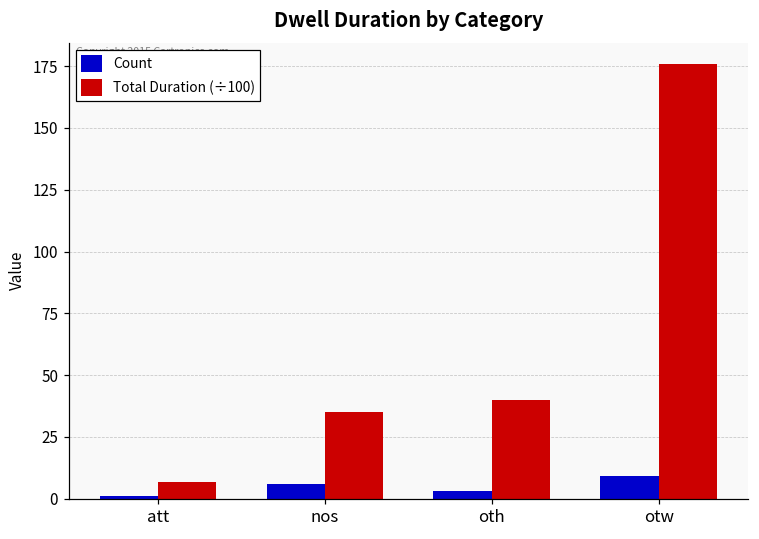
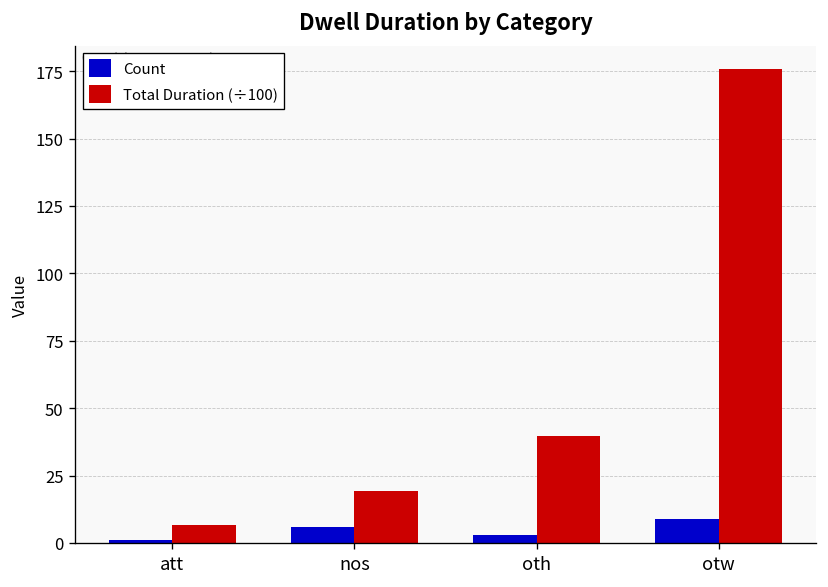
Total Duration (÷100), nos: 35 -> 19
